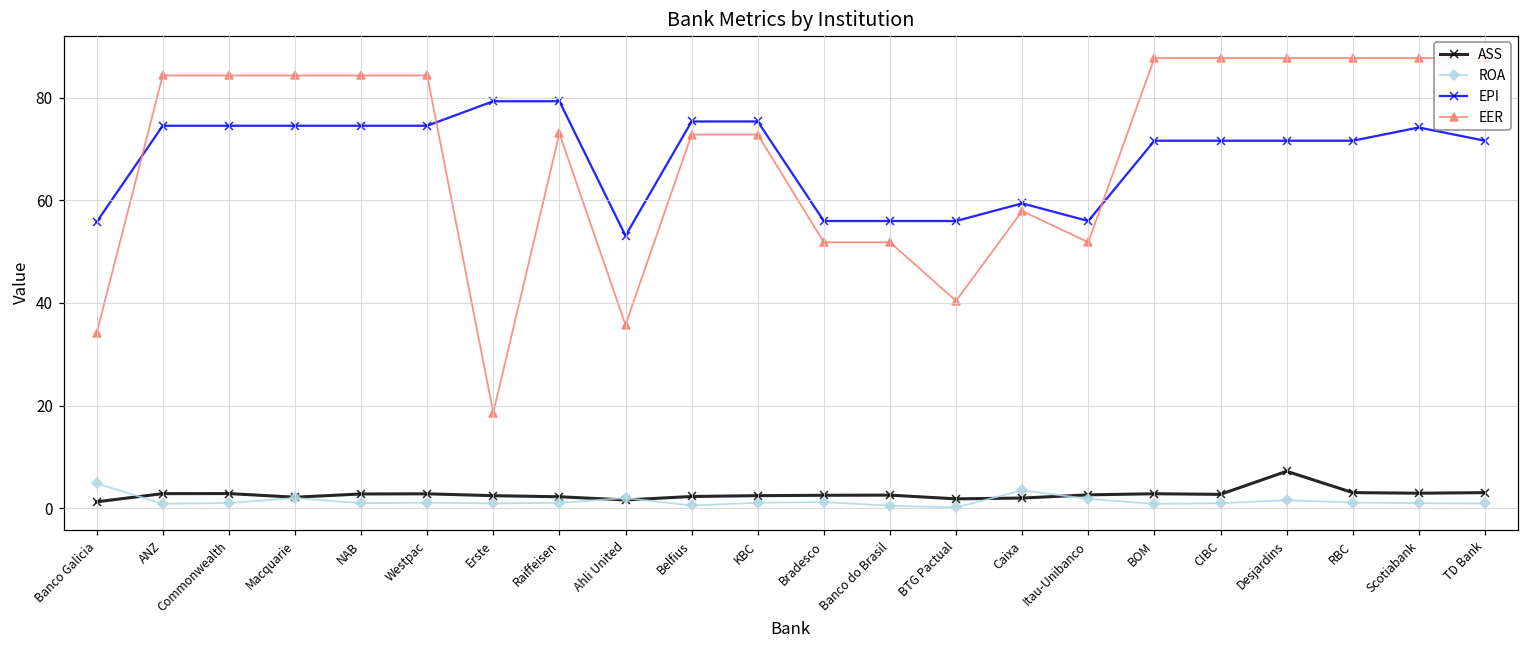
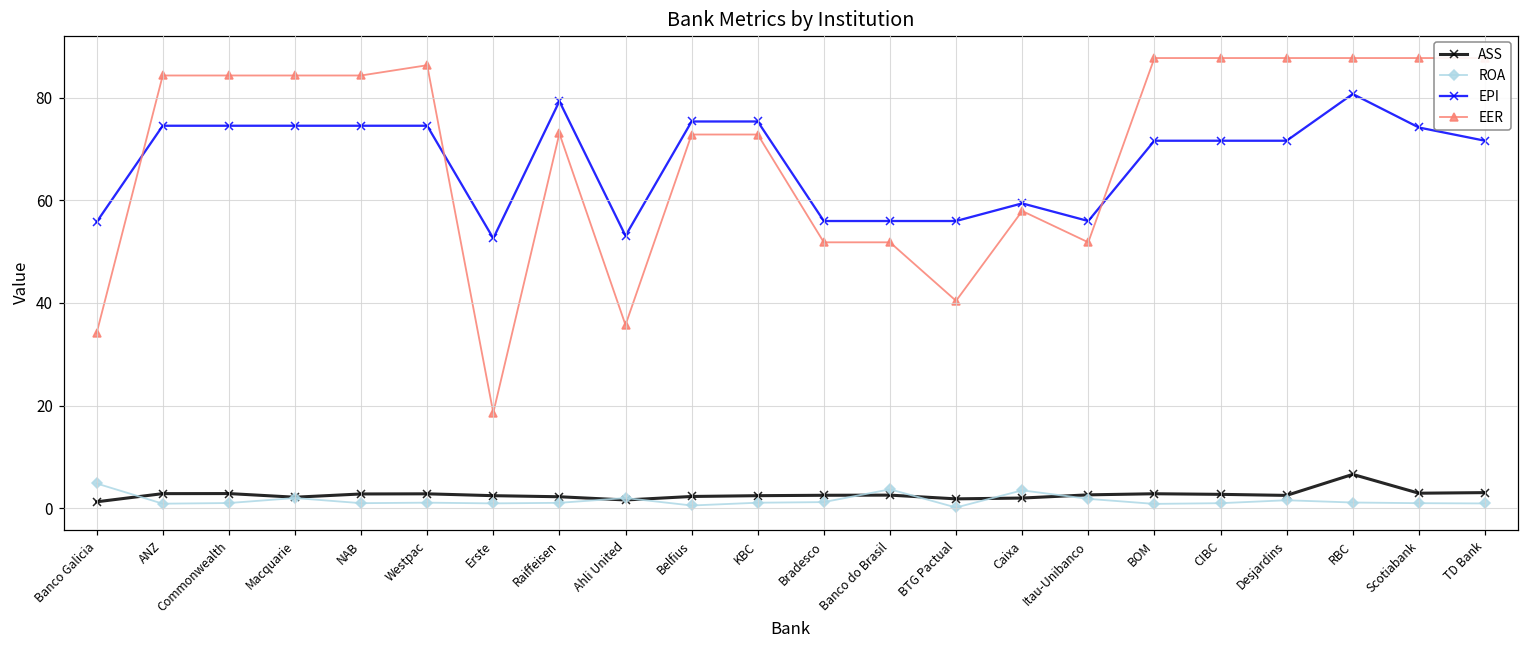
EER, Westpac: 84 -> 86
EPI, Erste: 79 -> 53
ROA, Banco do Brasil: 0 -> 4
ASS, Desjardins: 7 -> 2
ASS, RBC: 3 -> 7
EPI, RBC: 72 -> 81
